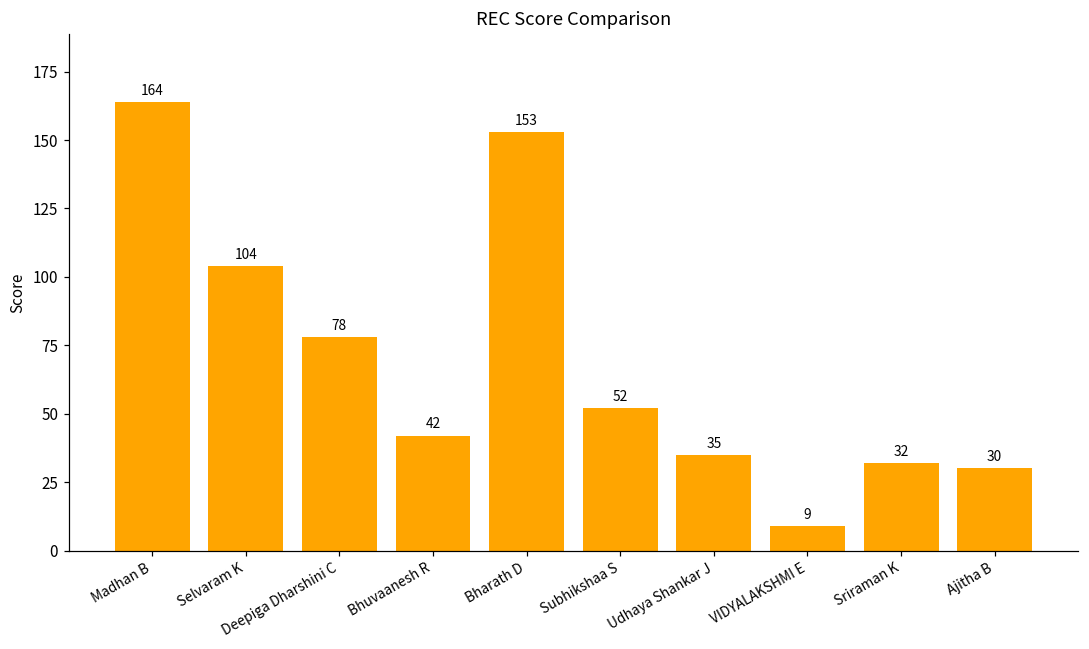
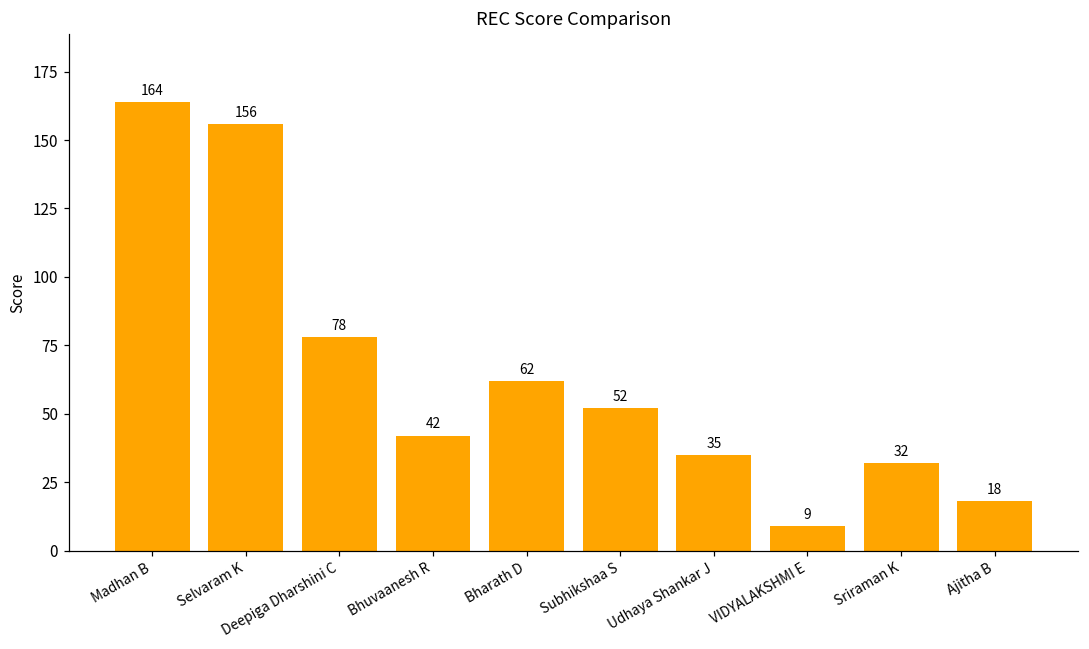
Selvaram K: 104 -> 156
Bharath D: 153 -> 62
Ajitha B: 30 -> 18
